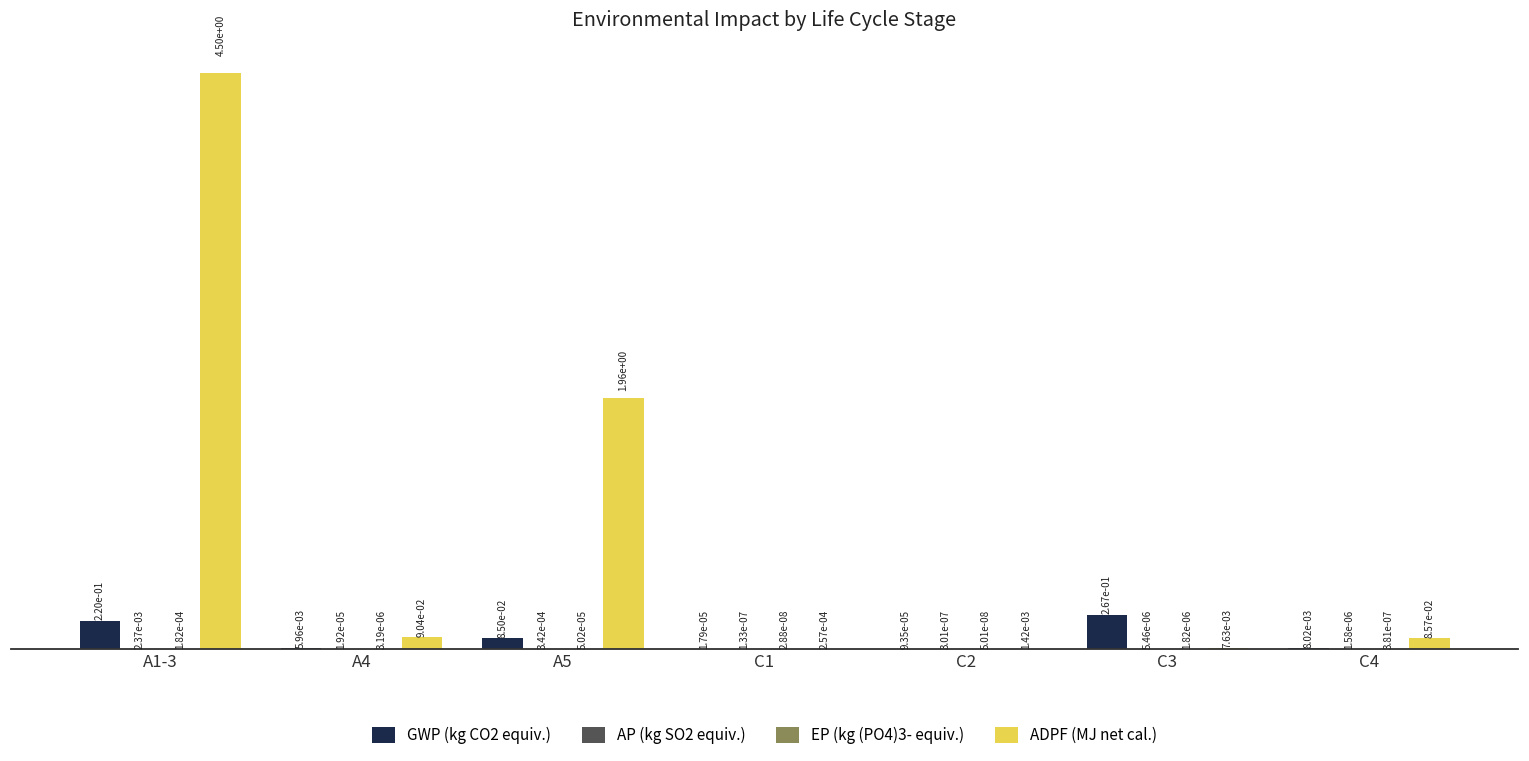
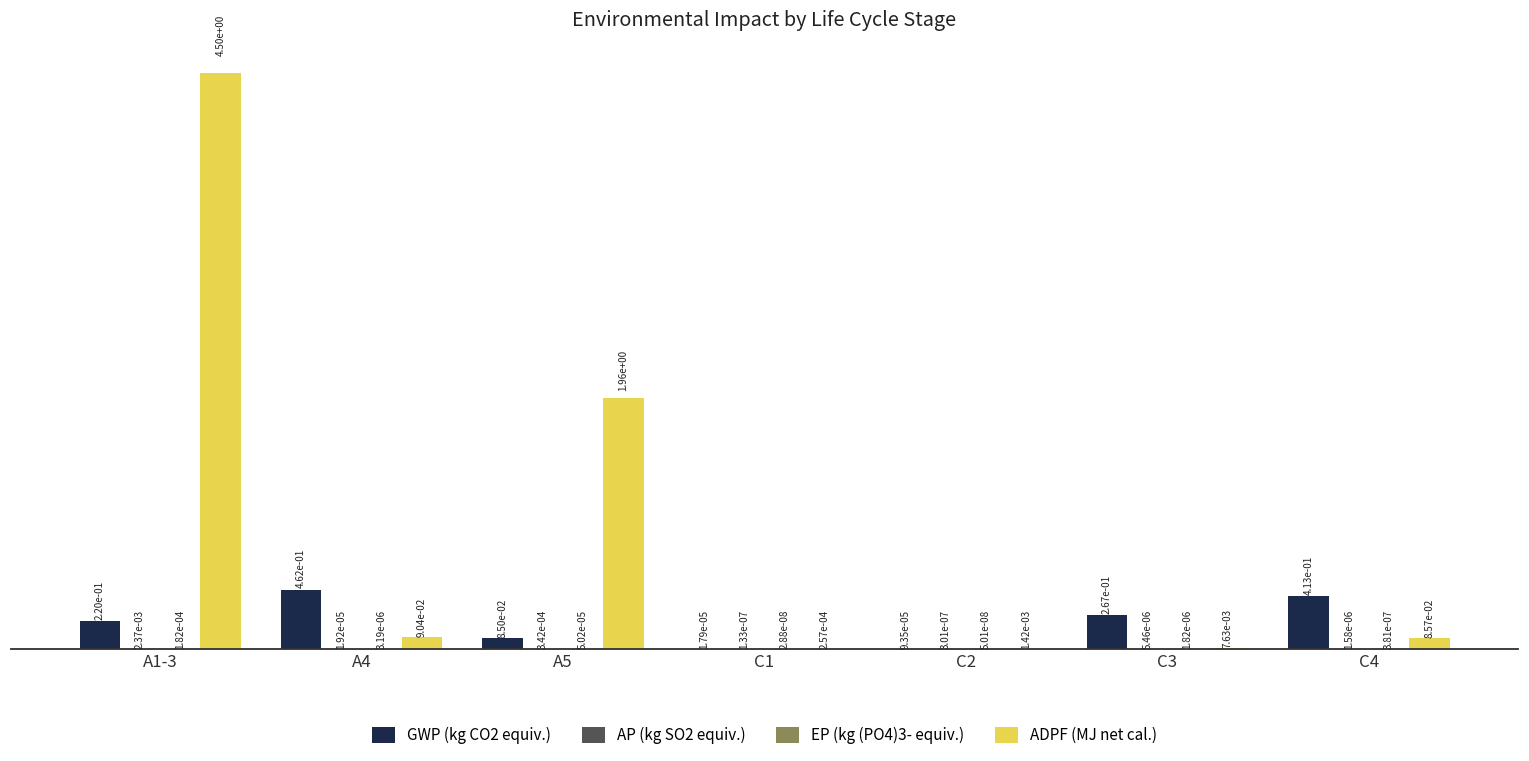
GWP (kg CO2 equiv.), A4: 5.96e-03 -> 4.62e-01
GWP (kg CO2 equiv.), C4: 8.02e-03 -> 4.13e-01
